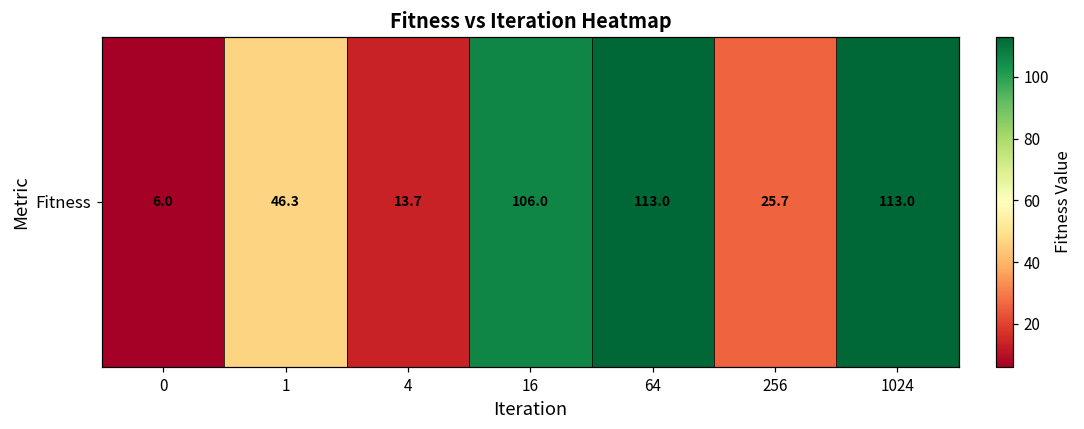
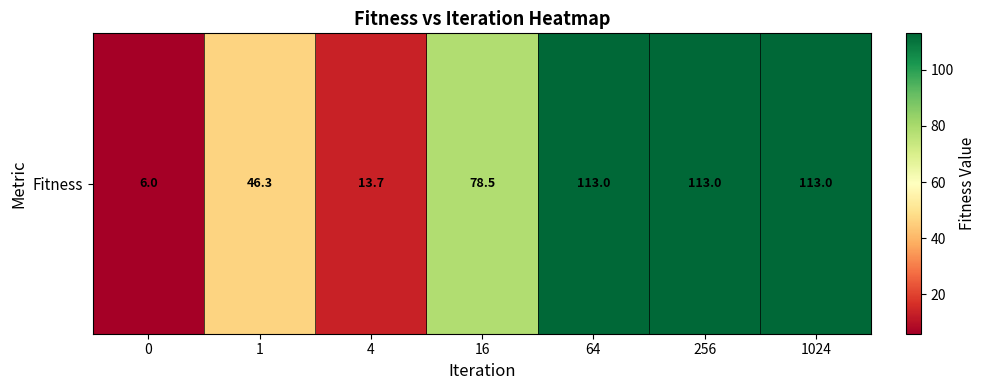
Fitness, 16: 106.0 -> 78.5
Fitness, 256: 25.7 -> 113.0
